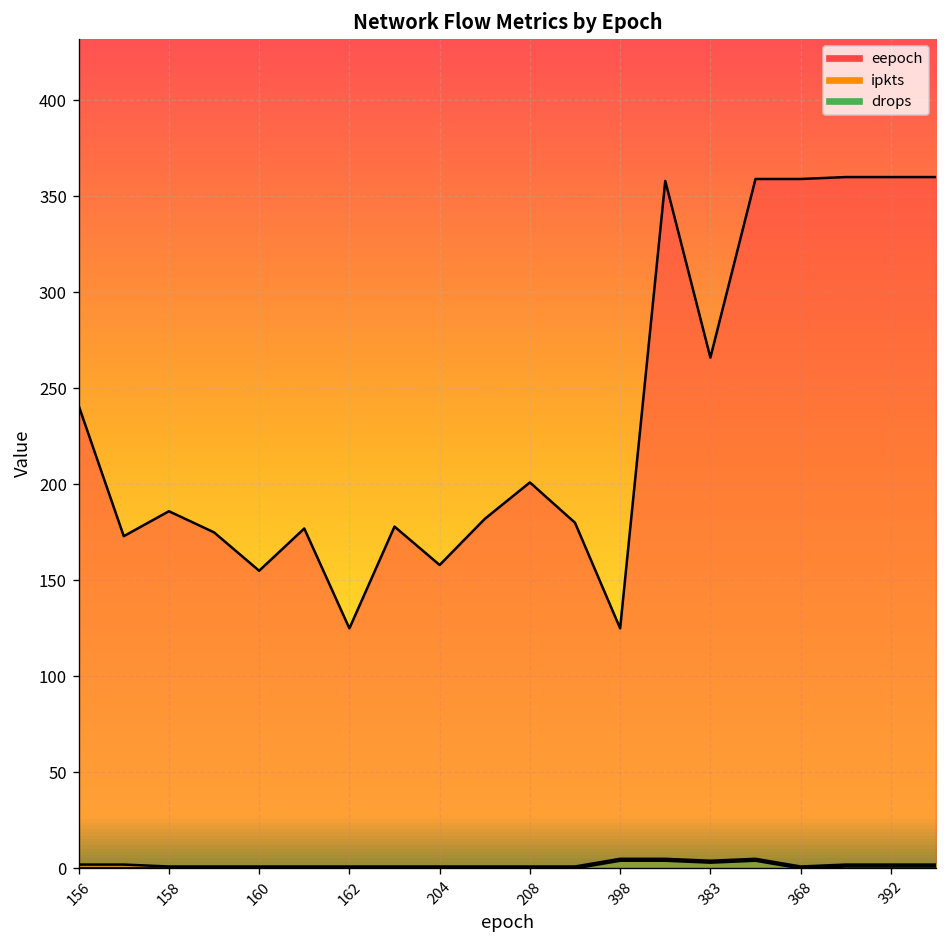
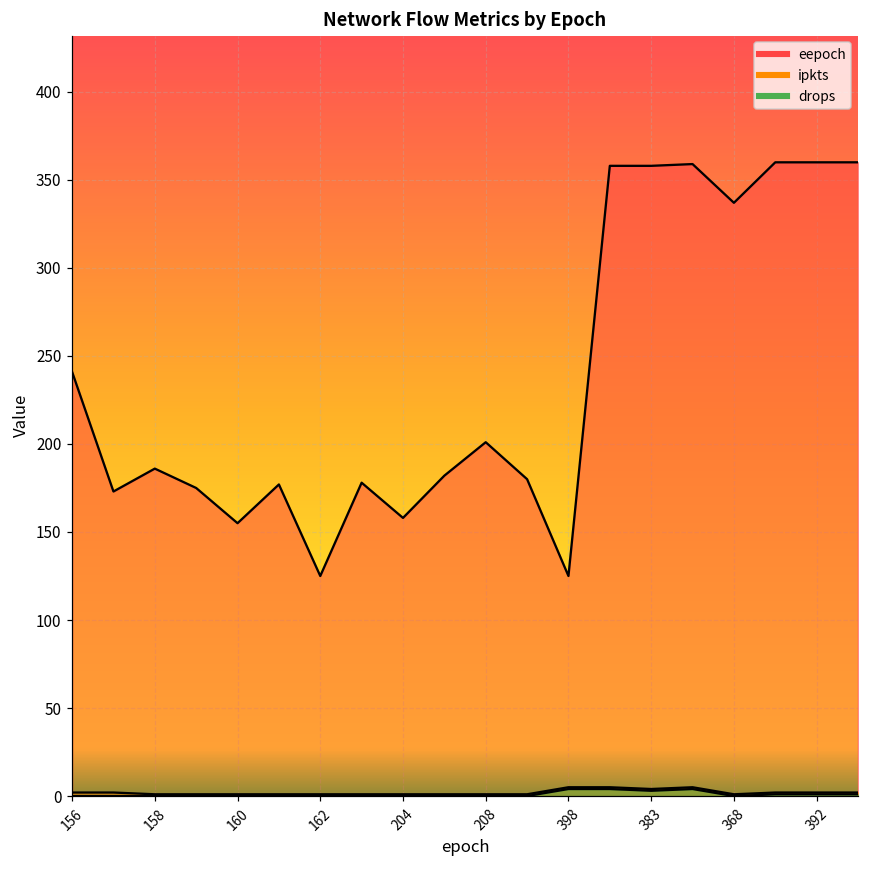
eepoch, 383: 266 -> 358
eepoch, 368: 359 -> 337
